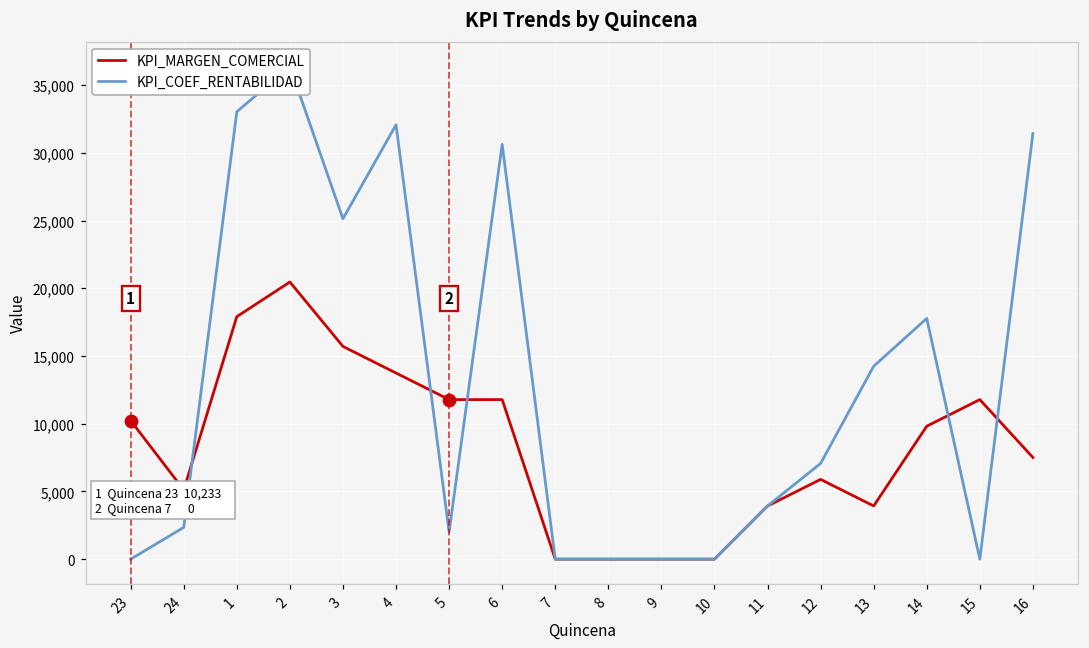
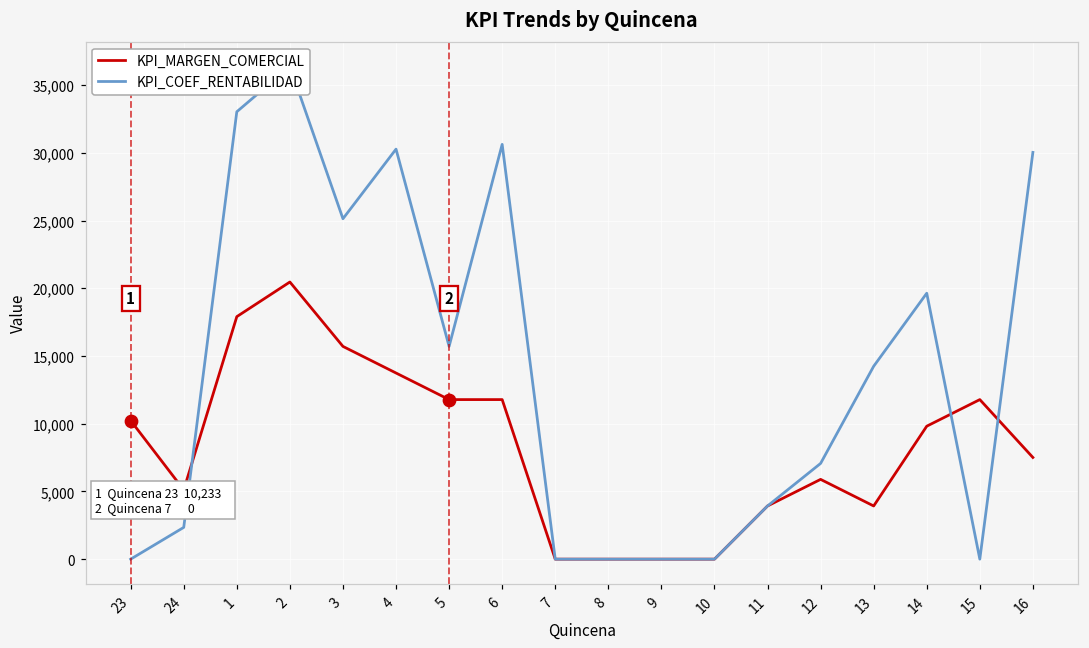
KPI_COEF_RENTABILIDAD, 4: 32,100 -> 30,300
KPI_COEF_RENTABILIDAD, 5: 2,000 -> 15,700
KPI_COEF_RENTABILIDAD, 14: 17,800 -> 19,600
KPI_COEF_RENTABILIDAD, 16: 31,400 -> 30,000
